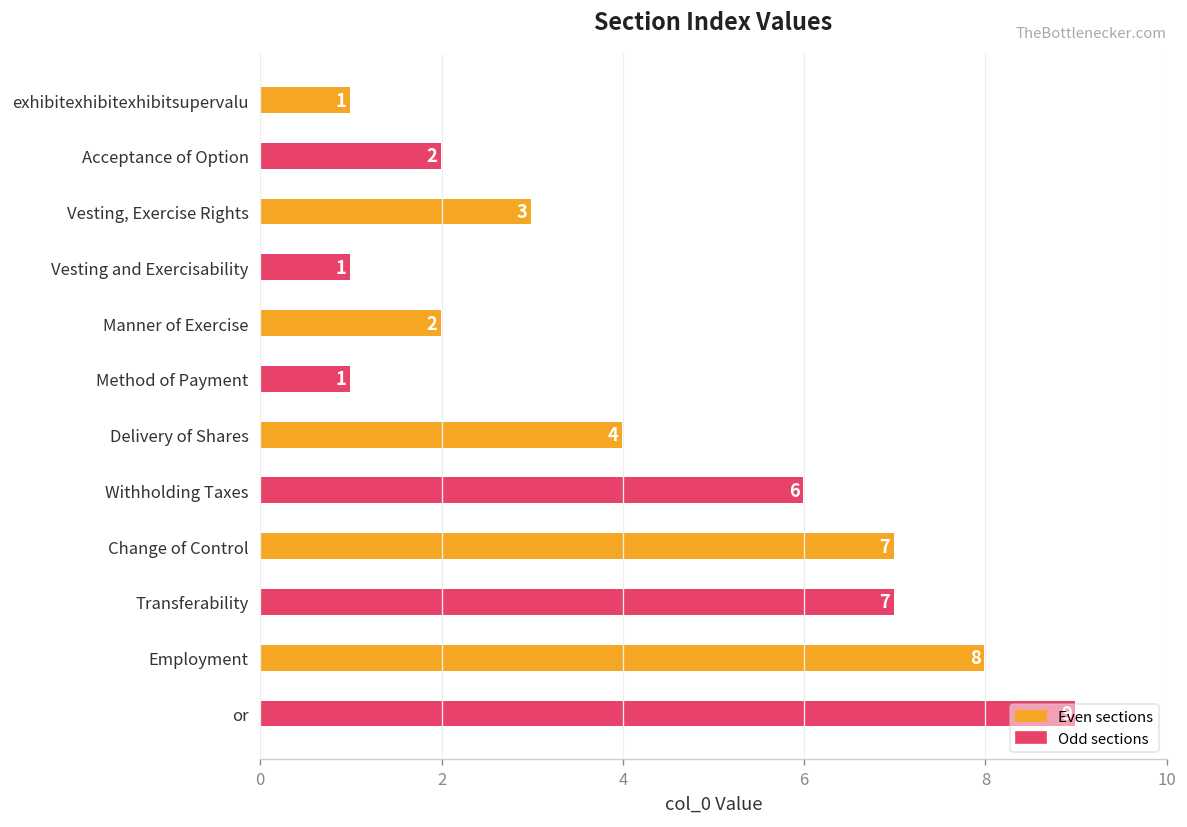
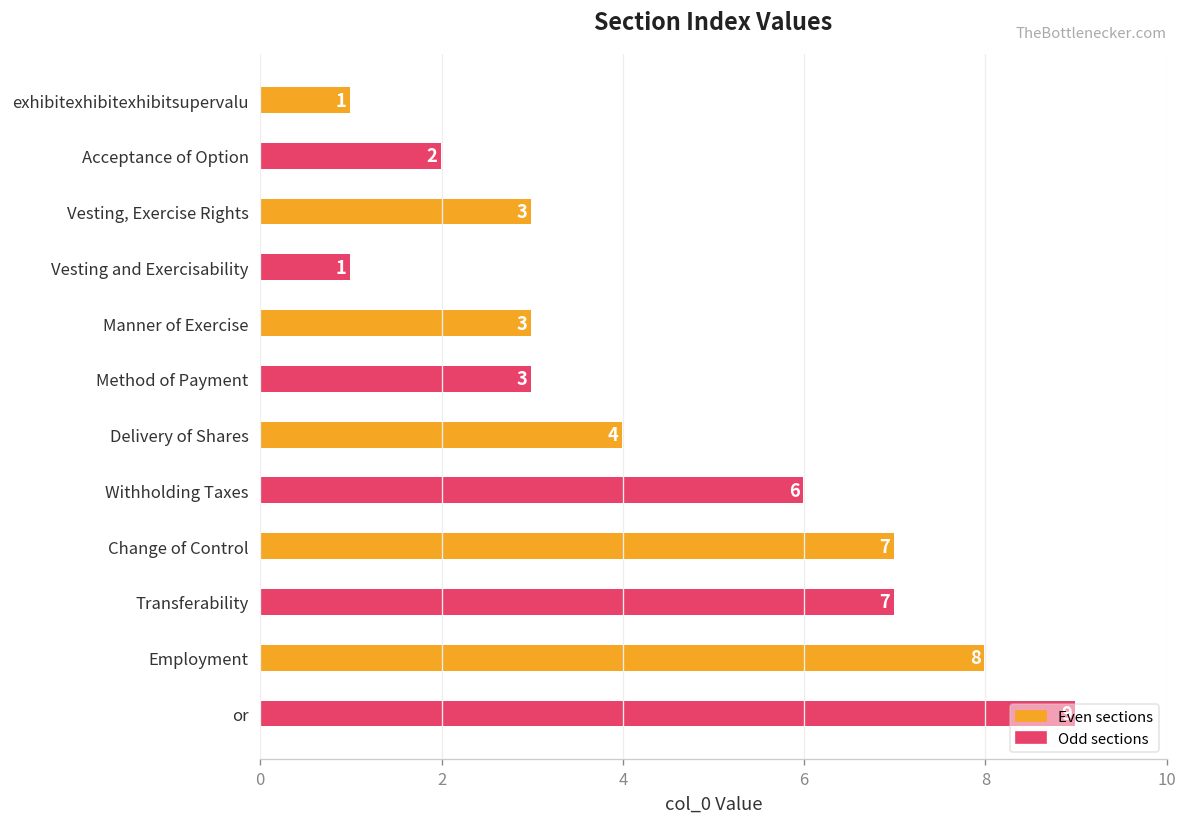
Manner of Exercise: 2 -> 3
Method of Payment: 1 -> 3
